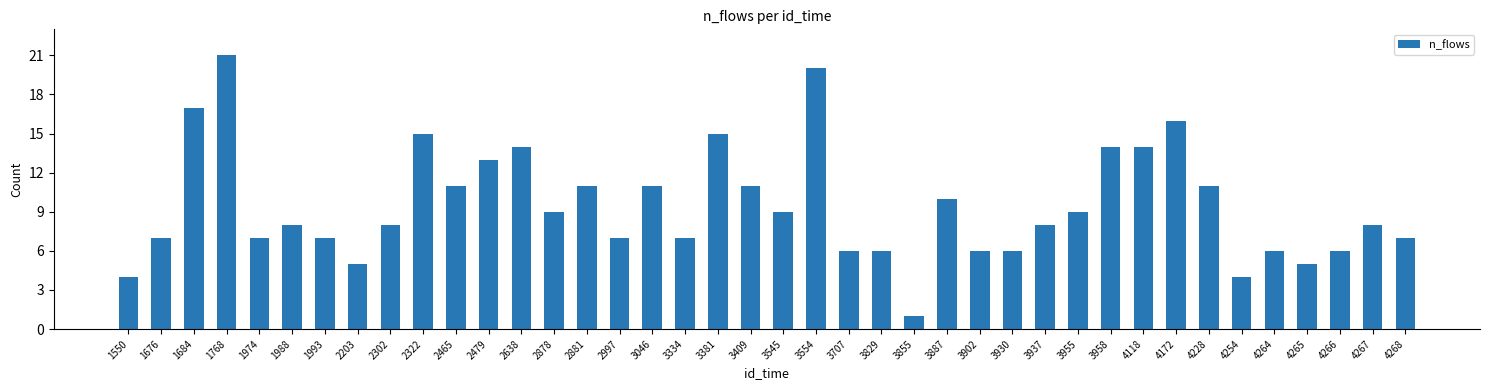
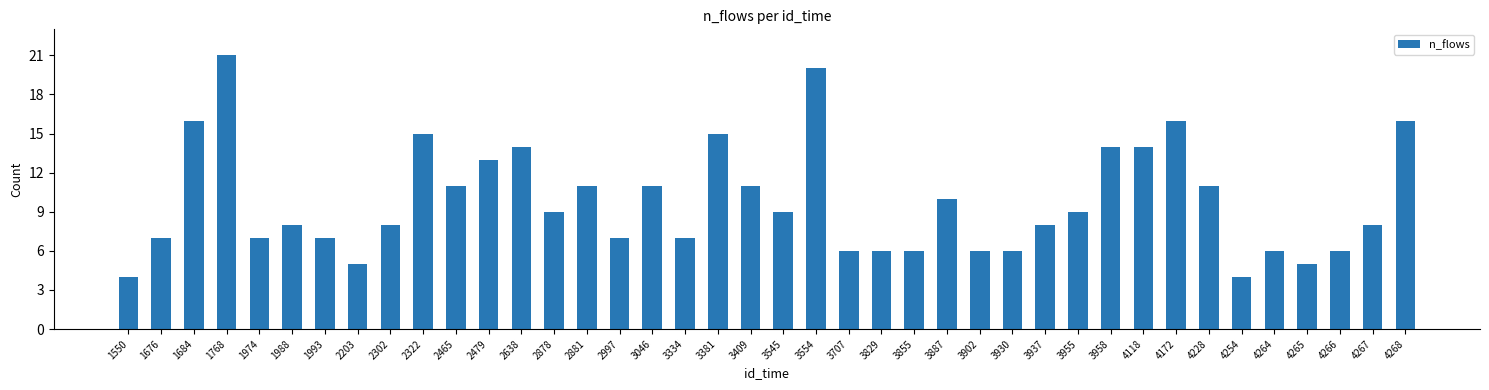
1684: 17 -> 16
3855: 1 -> 6
4268: 7 -> 16
